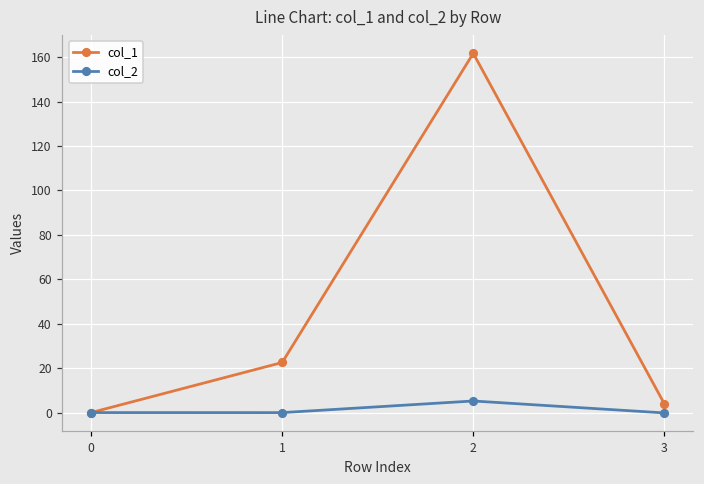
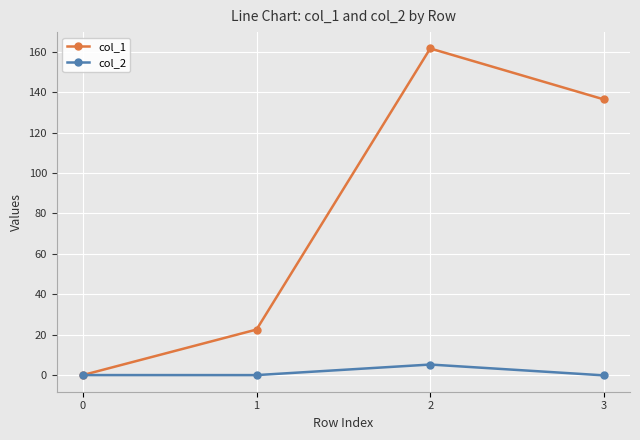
col_1, 3: 4 -> 136
